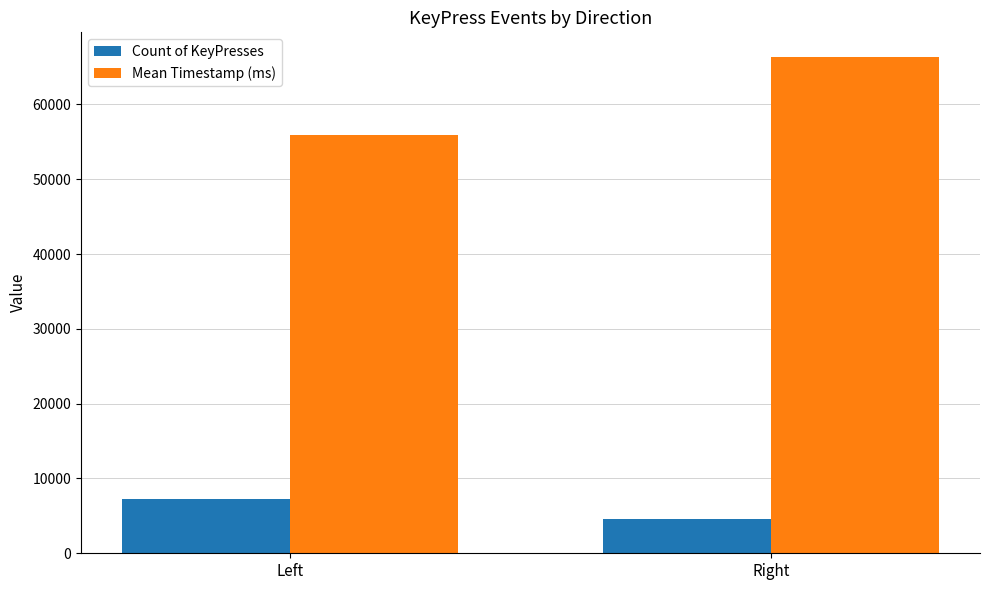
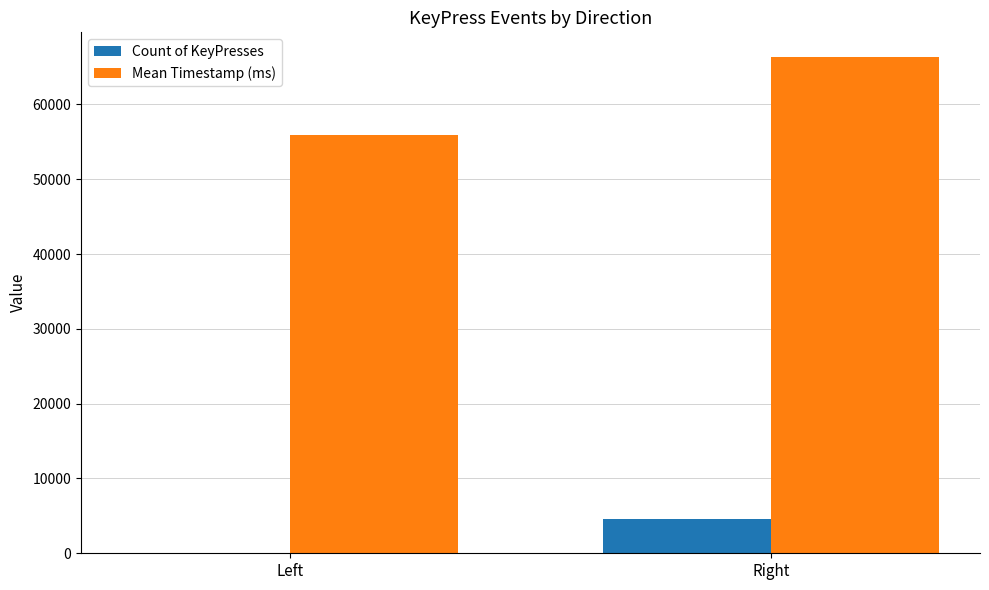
Count of KeyPresses, Left: 7000 -> 0
